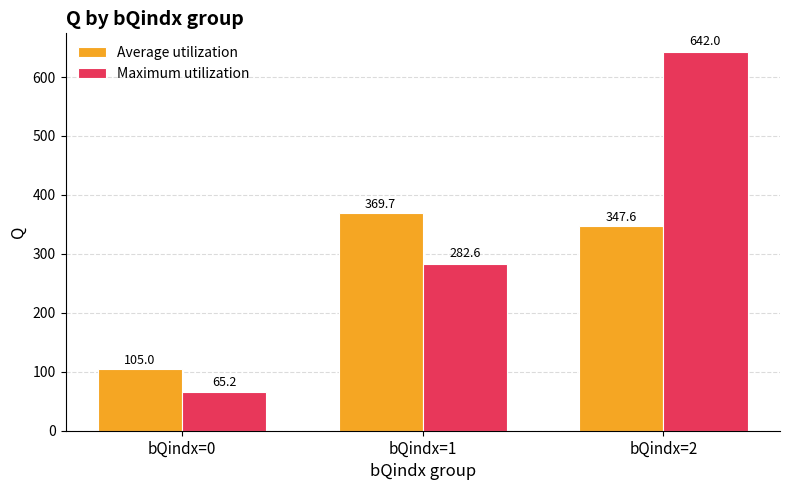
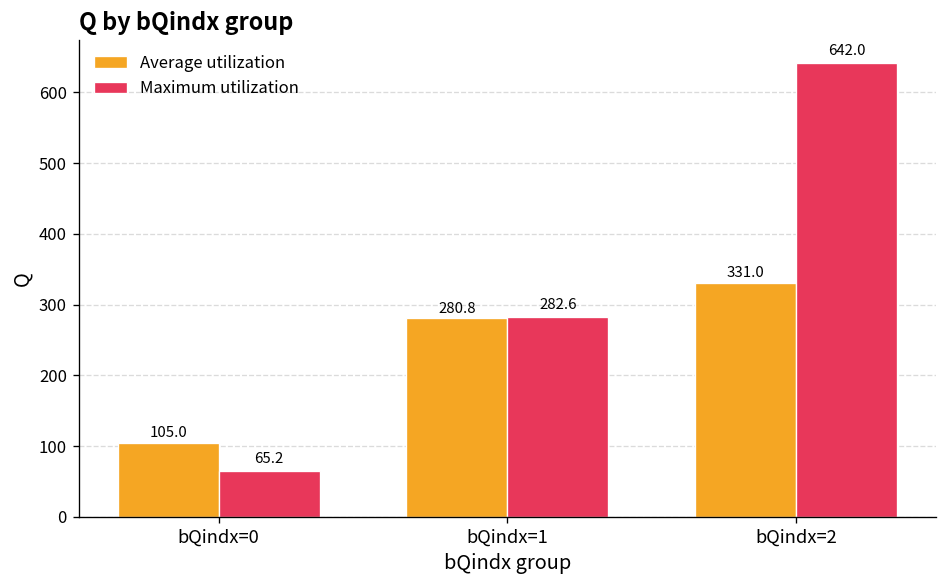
Average utilization, bQindx=1: 369.7 -> 280.8
Average utilization, bQindx=2: 347.6 -> 331.0
